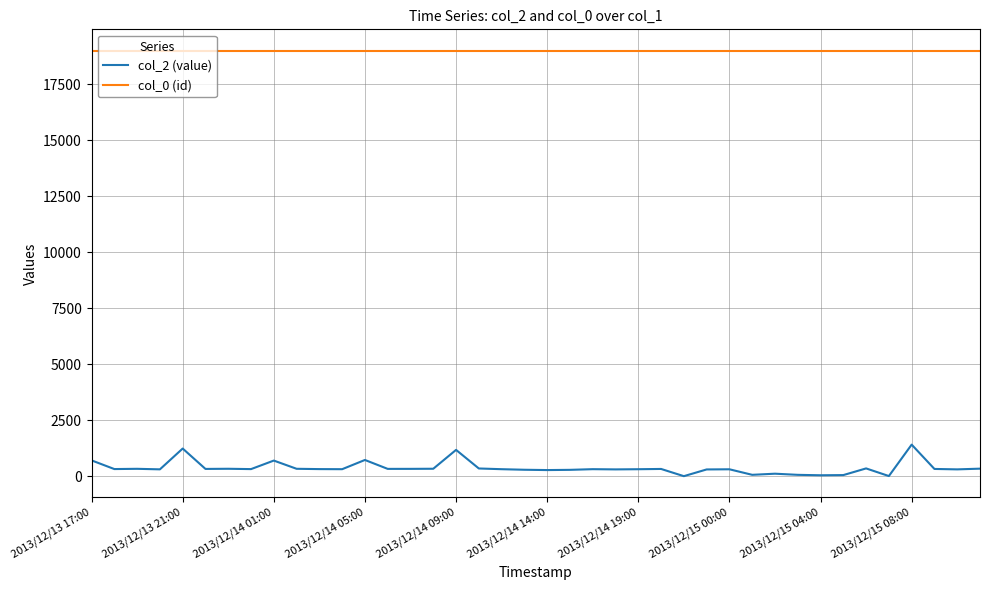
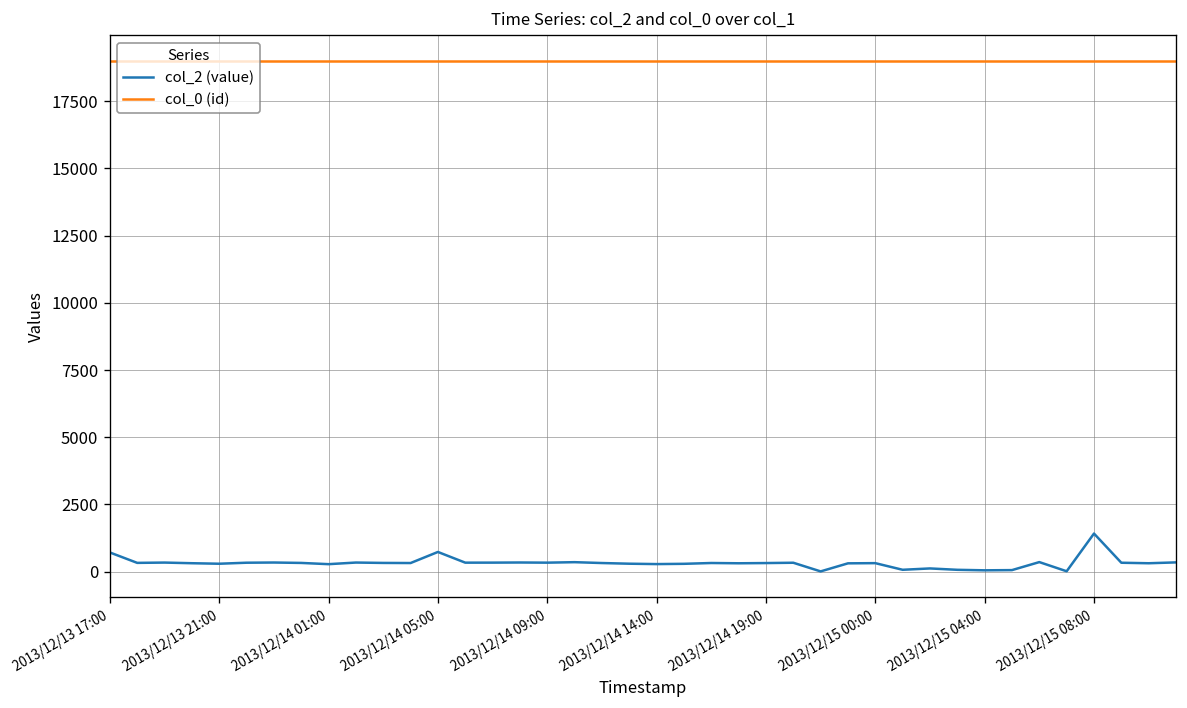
col_2 (value), 2013/12/13 21:00: 1200 -> 300
col_2 (value), 2013/12/14 01:00: 700 -> 300
col_2 (value), 2013/12/14 09:00: 1200 -> 300
